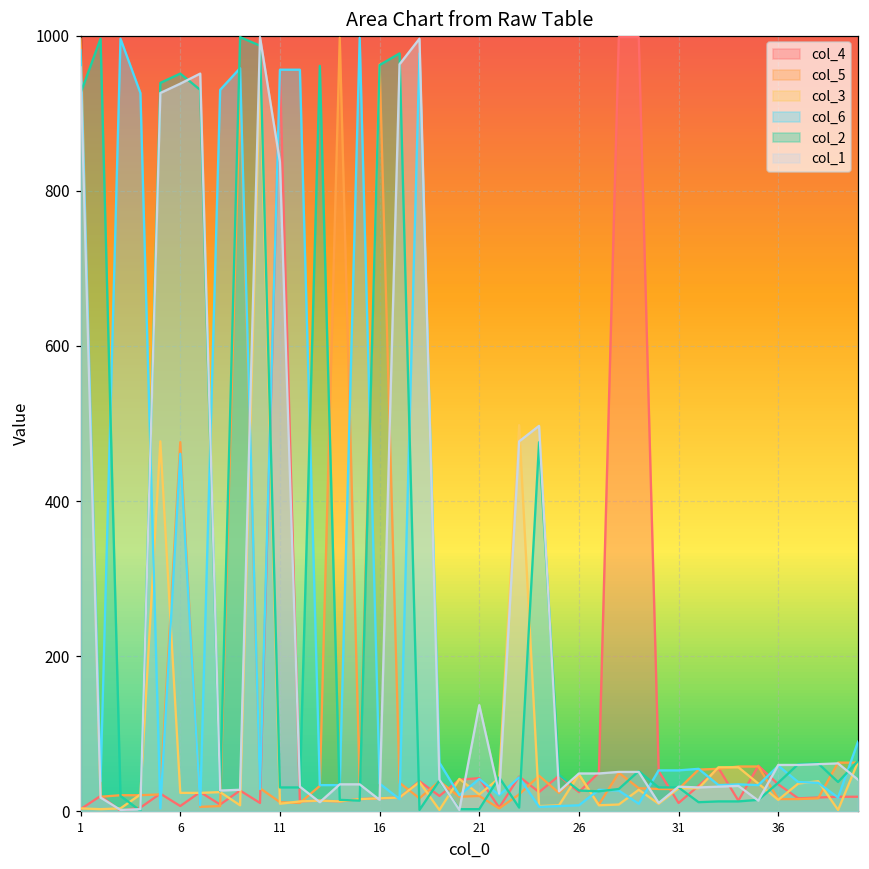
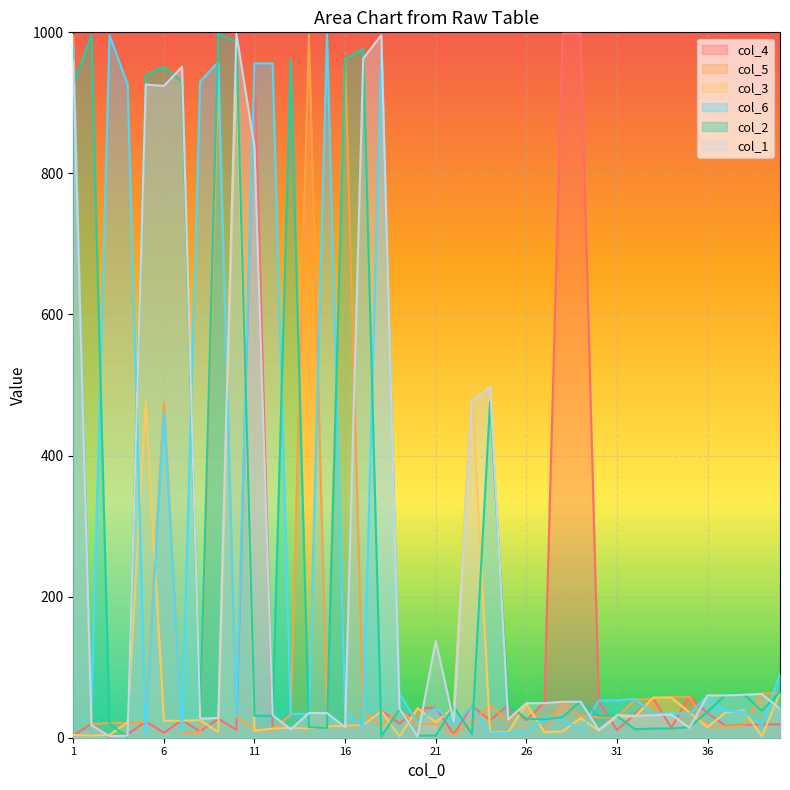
col_1, 6: 940 -> 920
